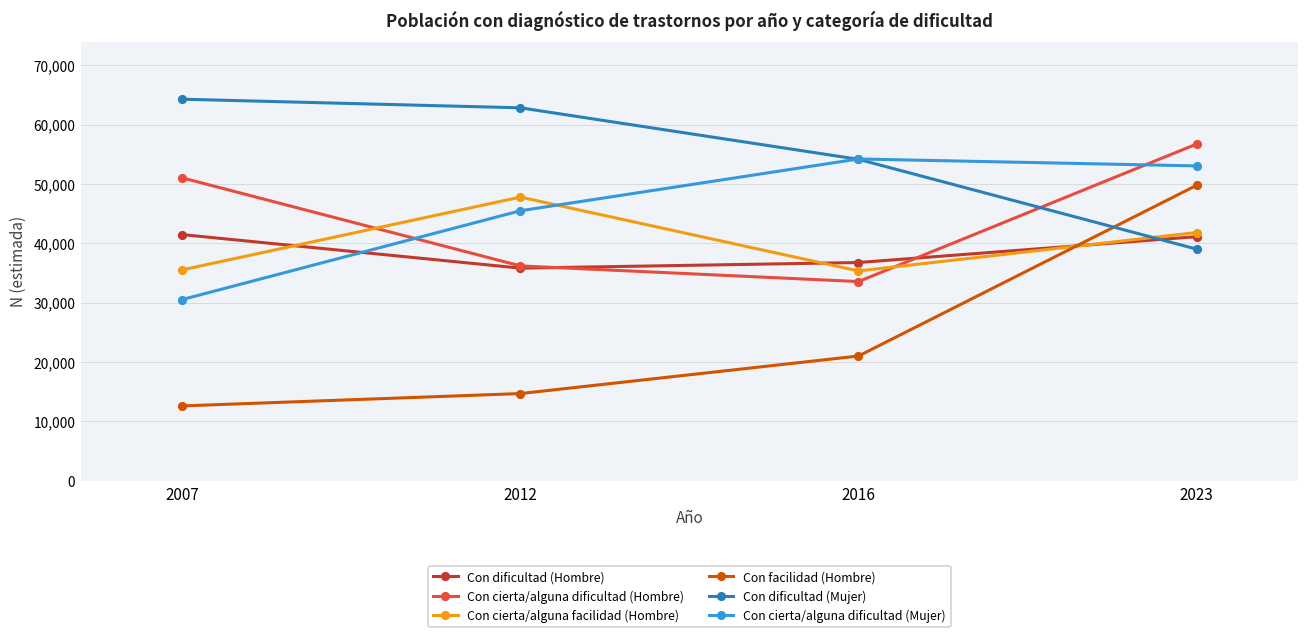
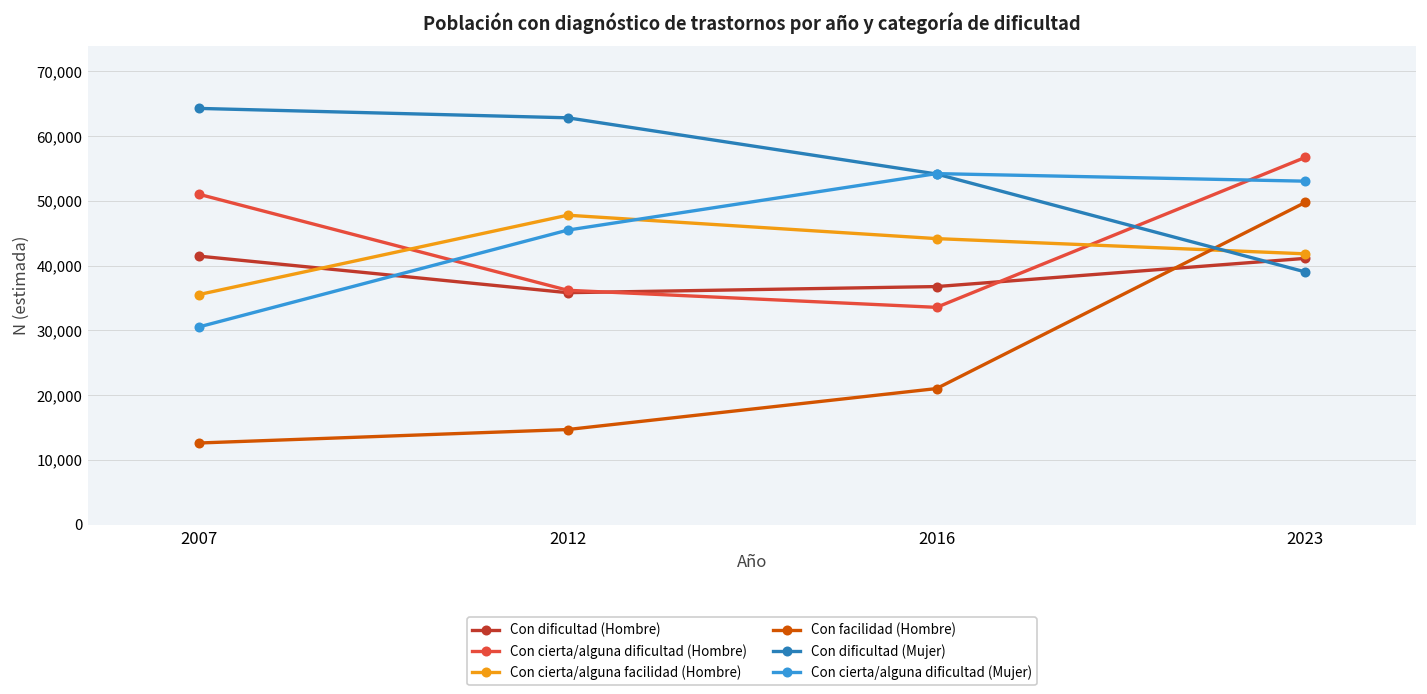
Con cierta/alguna facilidad (Hombre), 2016: 35,000 -> 44,000
